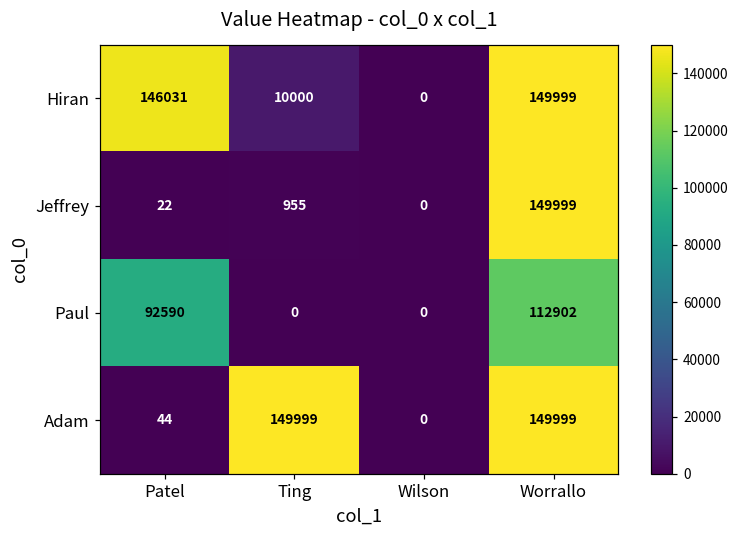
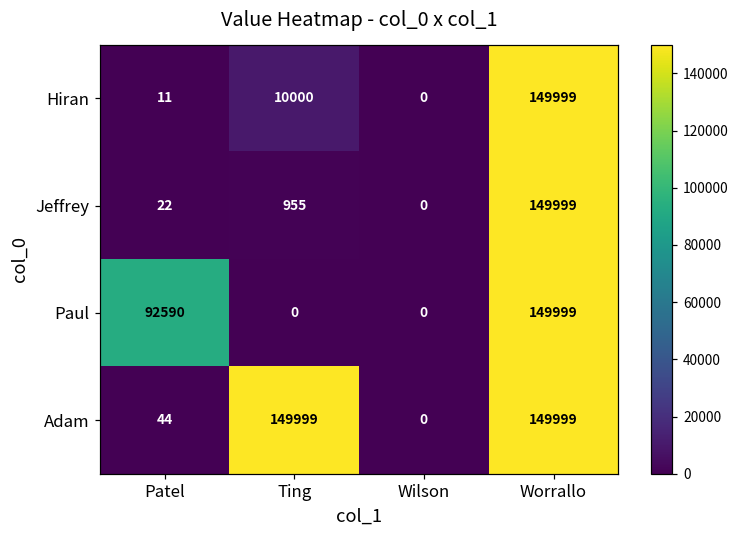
Hiran, Patel: 146031 -> 11
Paul, Worrallo: 112902 -> 149999
